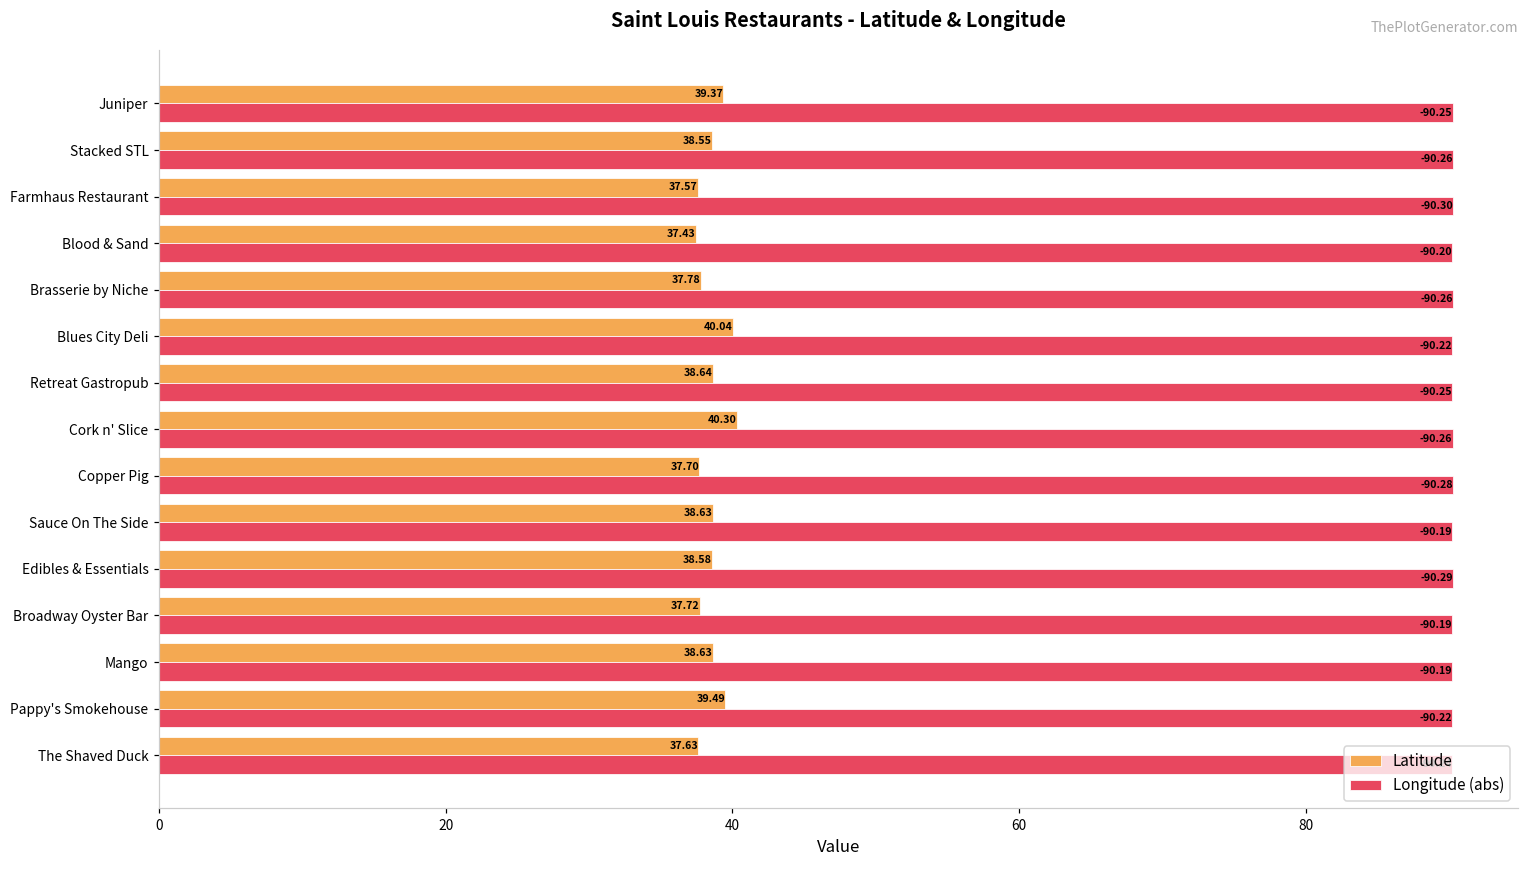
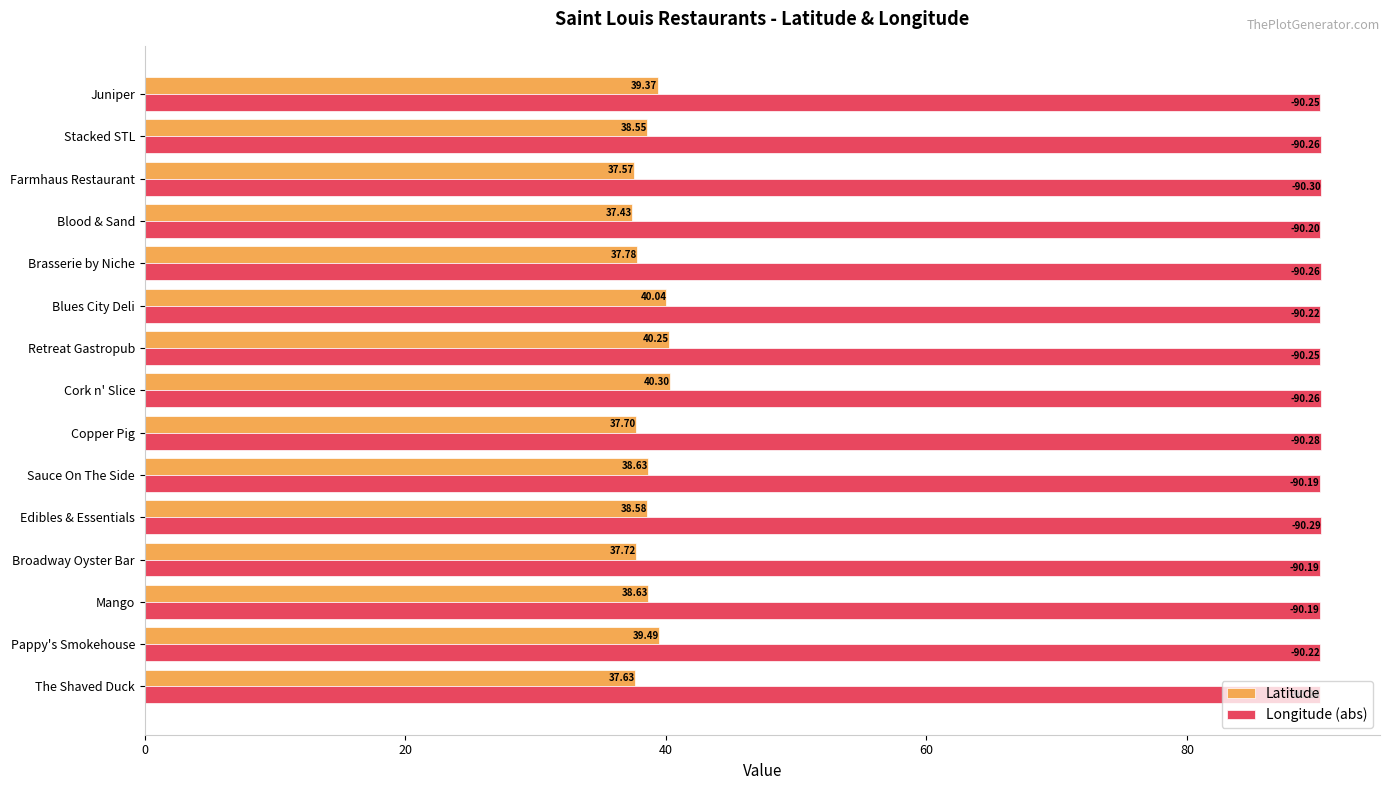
Latitude, Retreat Gastropub: 38.64 -> 40.25
